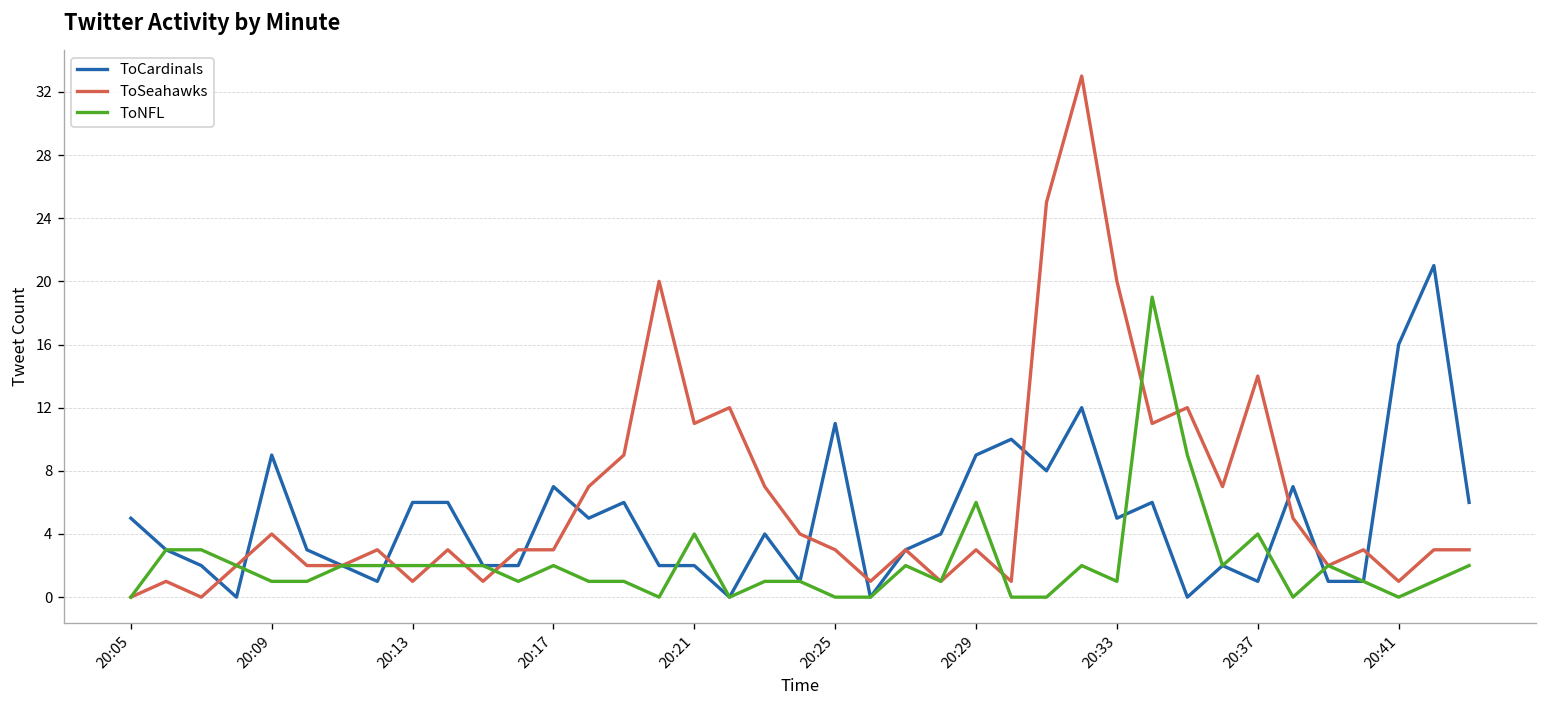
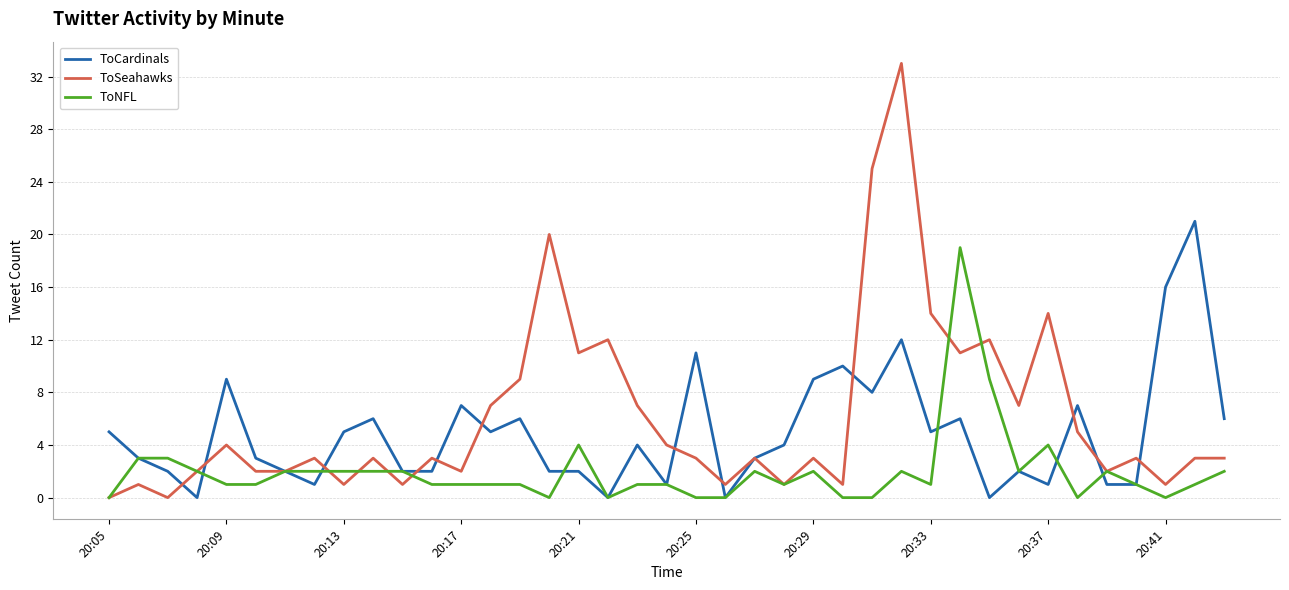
ToCardinals, 20:13: 6 -> 5
ToSeahawks, 20:17: 3 -> 2
ToNFL, 20:17: 2 -> 1
ToNFL, 20:29: 6 -> 2
ToSeahawks, 20:33: 20 -> 14
